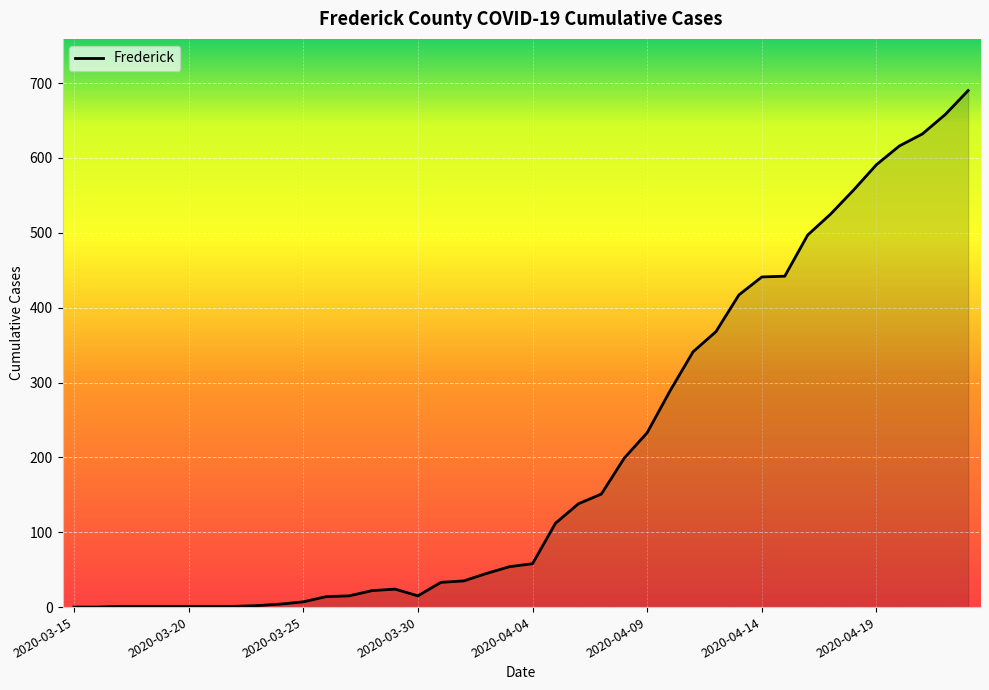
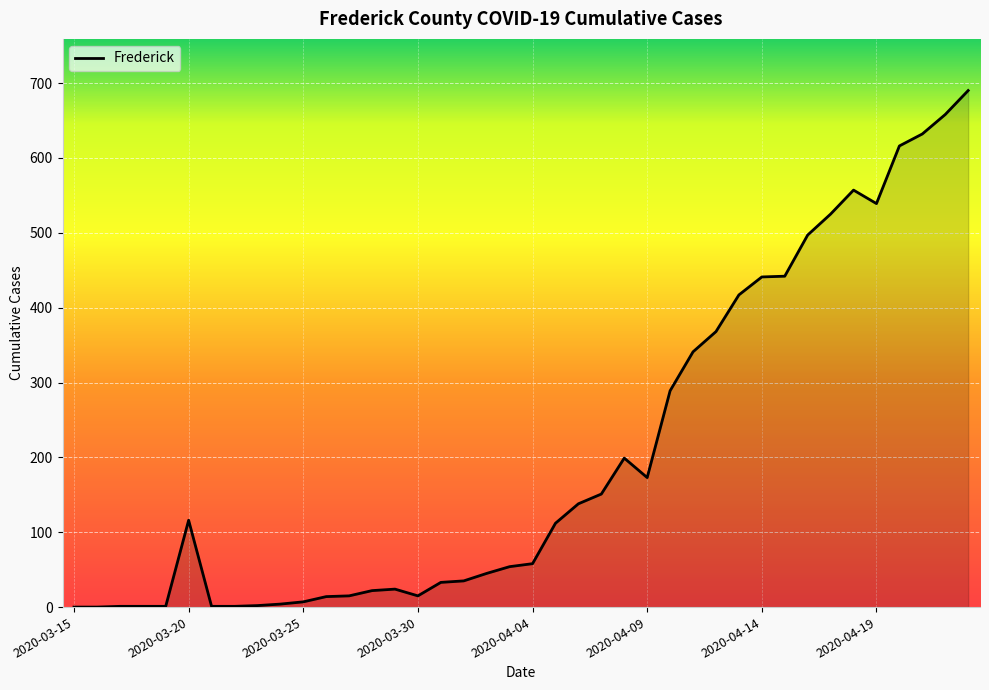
2020-03-20: 0 -> 120
2020-04-09: 230 -> 170
2020-04-19: 590 -> 540
